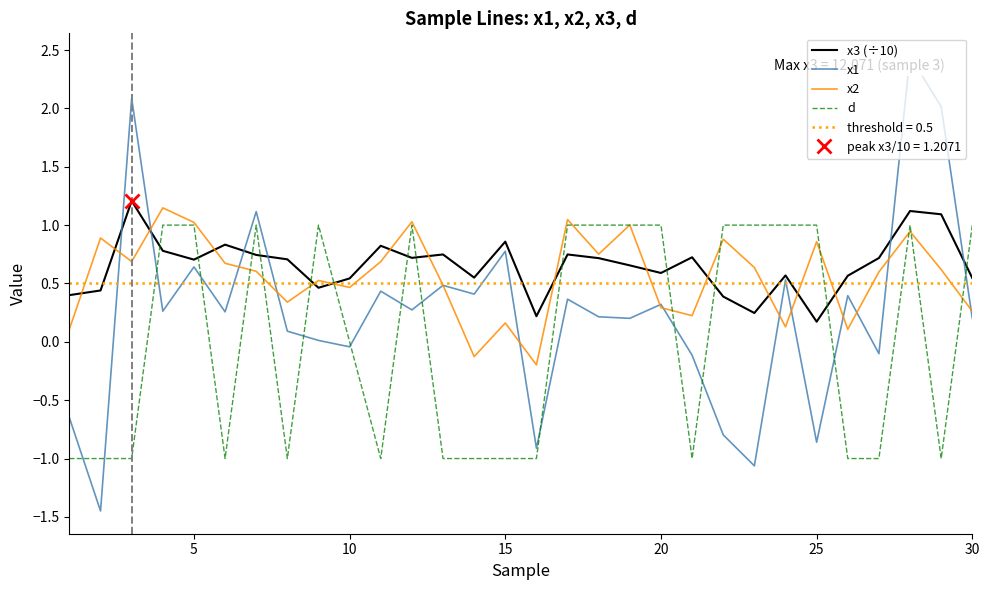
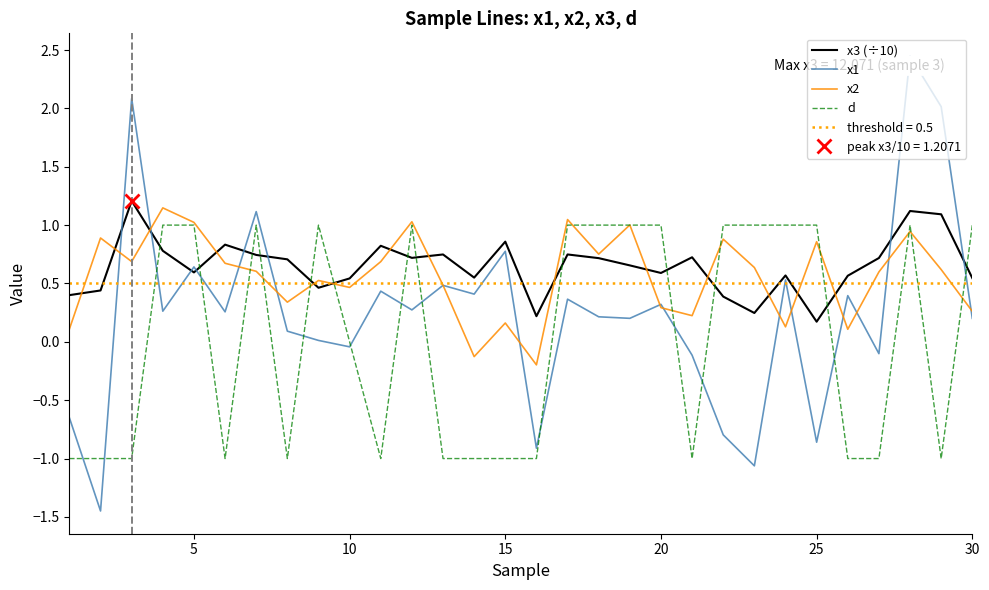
x3 (÷10), 5: 0.70 -> 0.59
